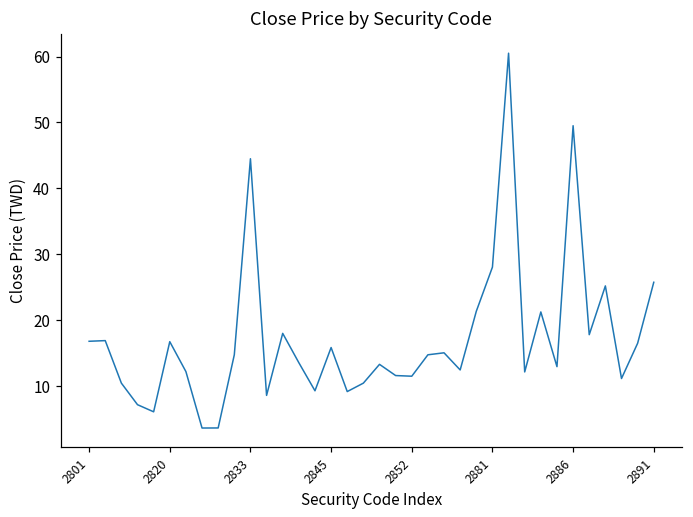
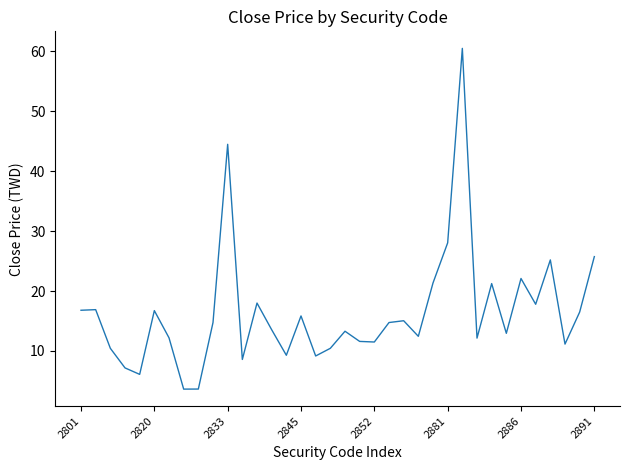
2886: 50 -> 22
